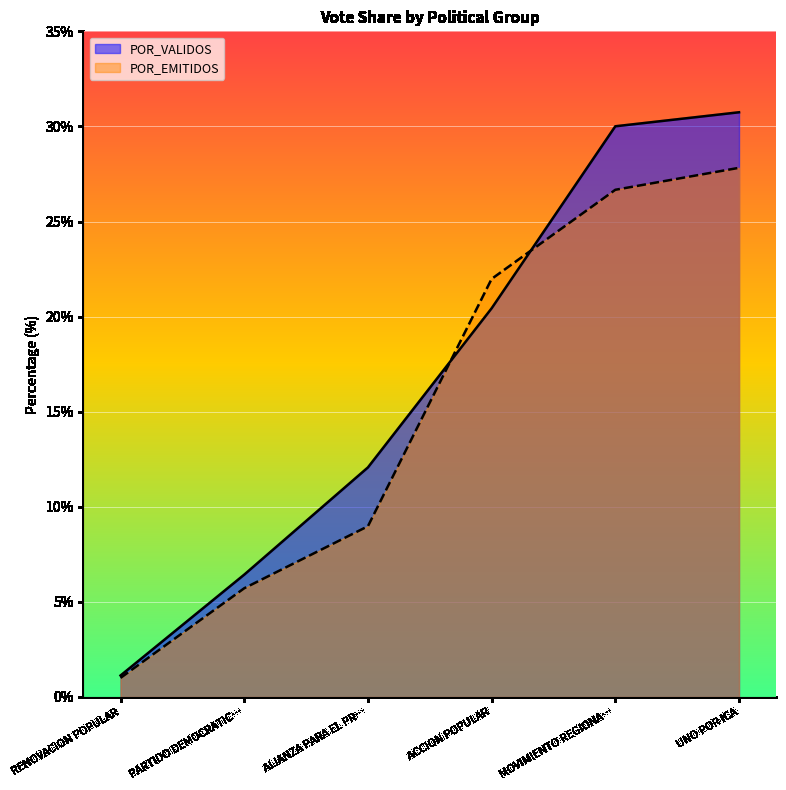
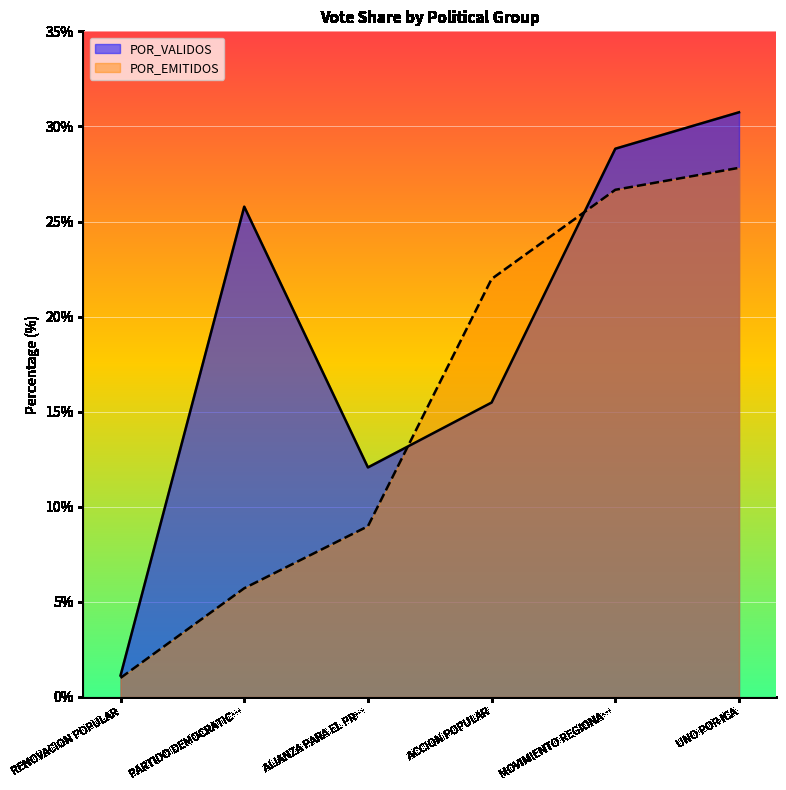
POR_VALIDOS, PARTIDO DEMOCRATIC…: 6.4% -> 25.8%
POR_VALIDOS, ACCION POPULAR: 20.4% -> 15.5%
POR_VALIDOS, MOVIMIENTO REGIONA…: 30.0% -> 28.8%
